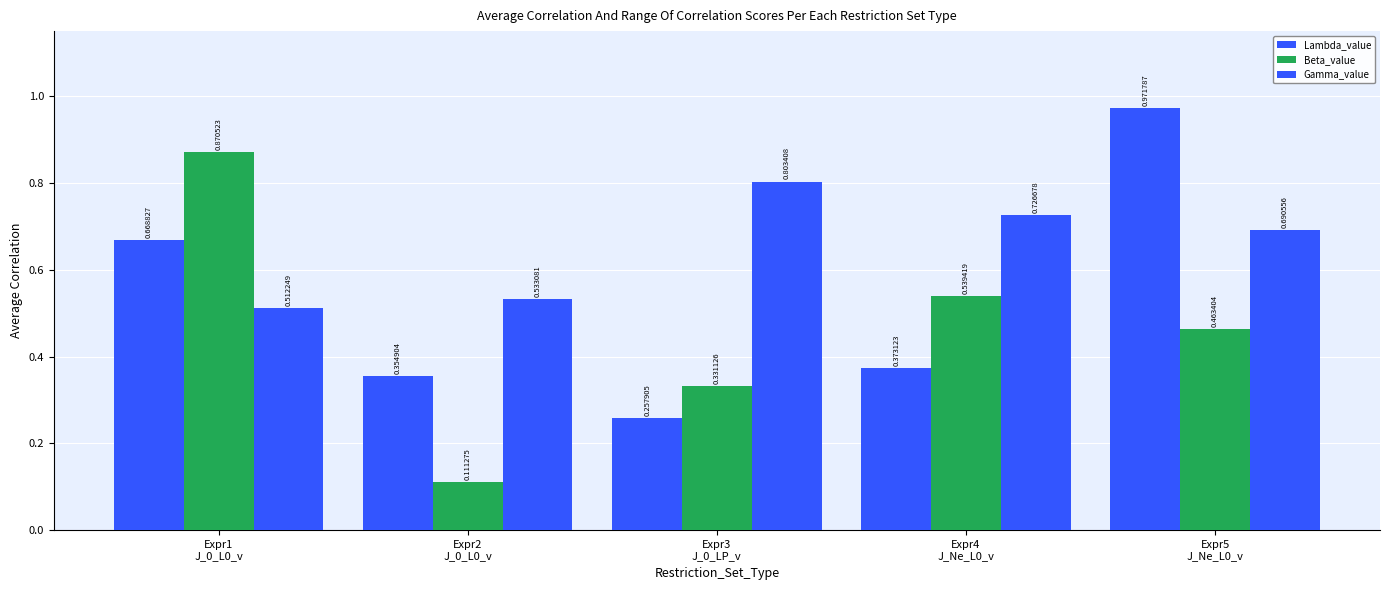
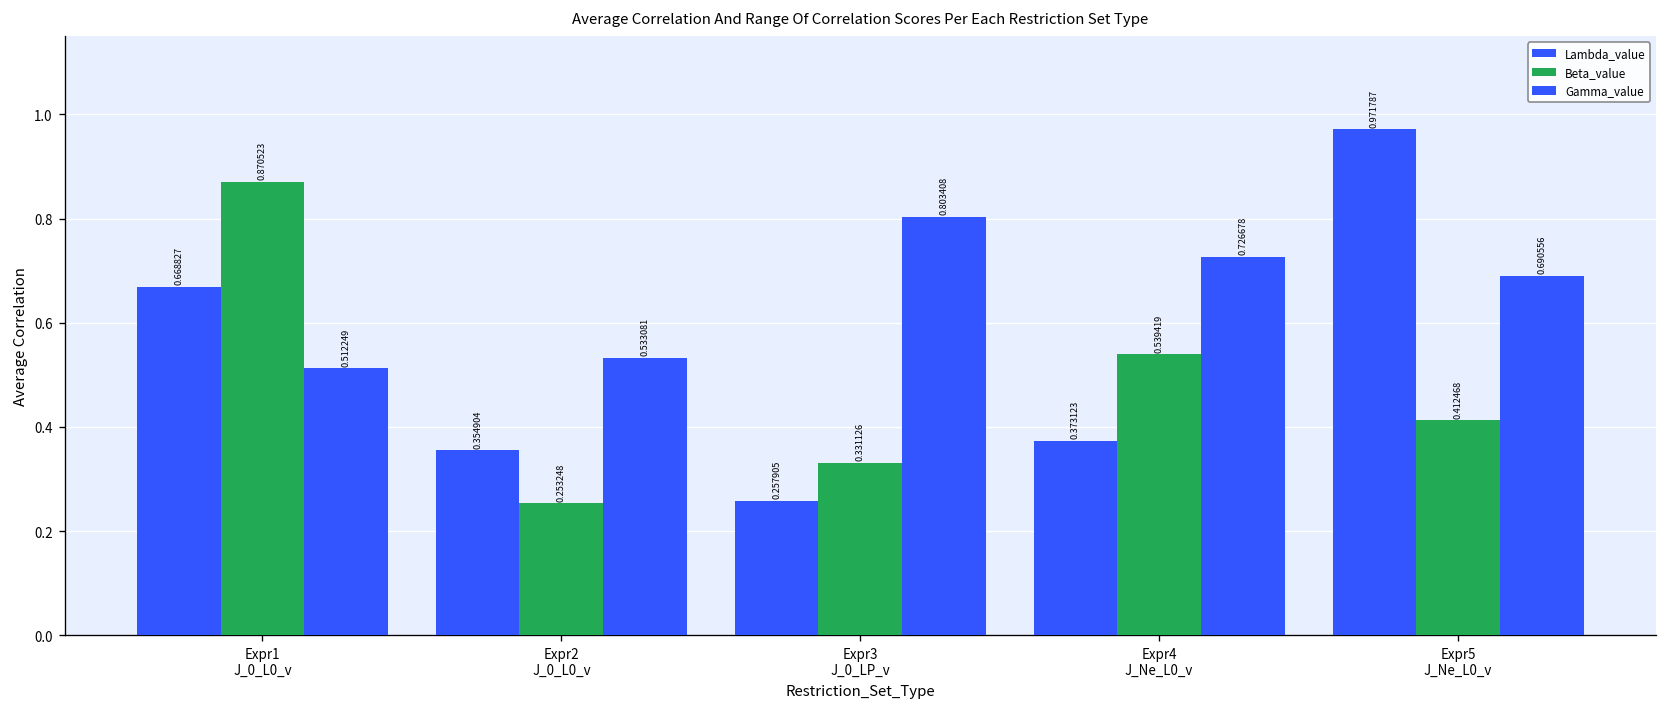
Beta_value, Expr2 J_0_L0_v: 0.111275 -> 0.253248
Beta_value, Expr5 J_Ne_L0_v: 0.463404 -> 0.412468
